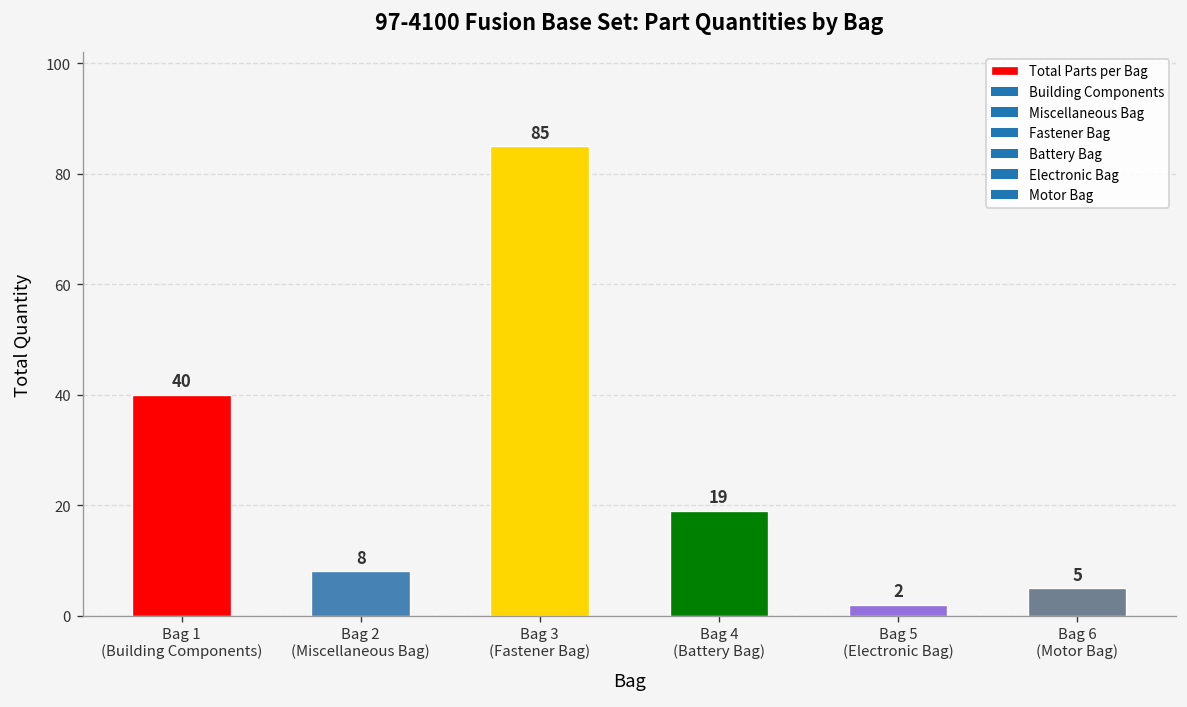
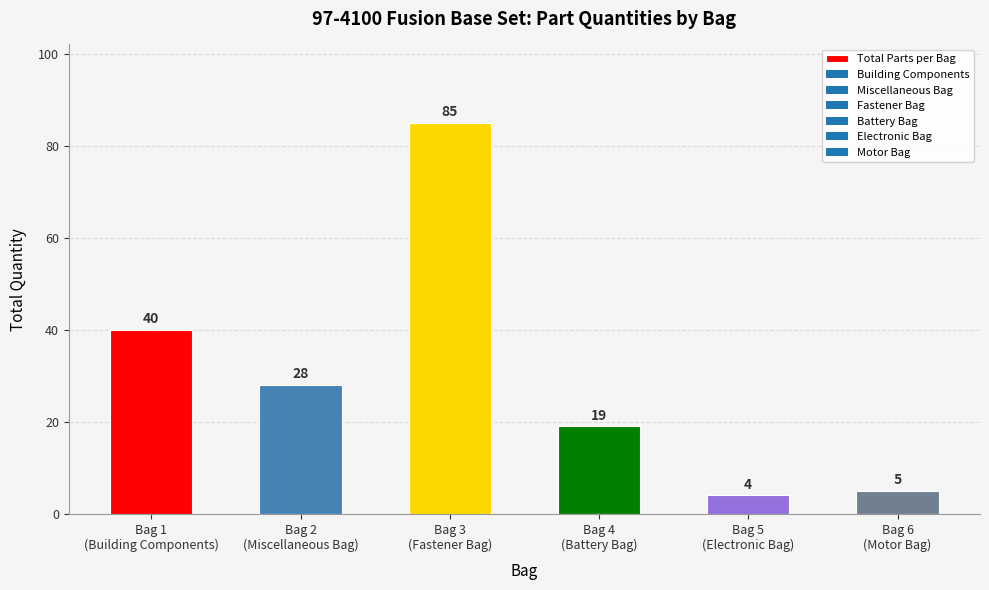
Bag 2 (Miscellaneous Bag): 8 -> 28
Bag 5 (Electronic Bag): 2 -> 4
